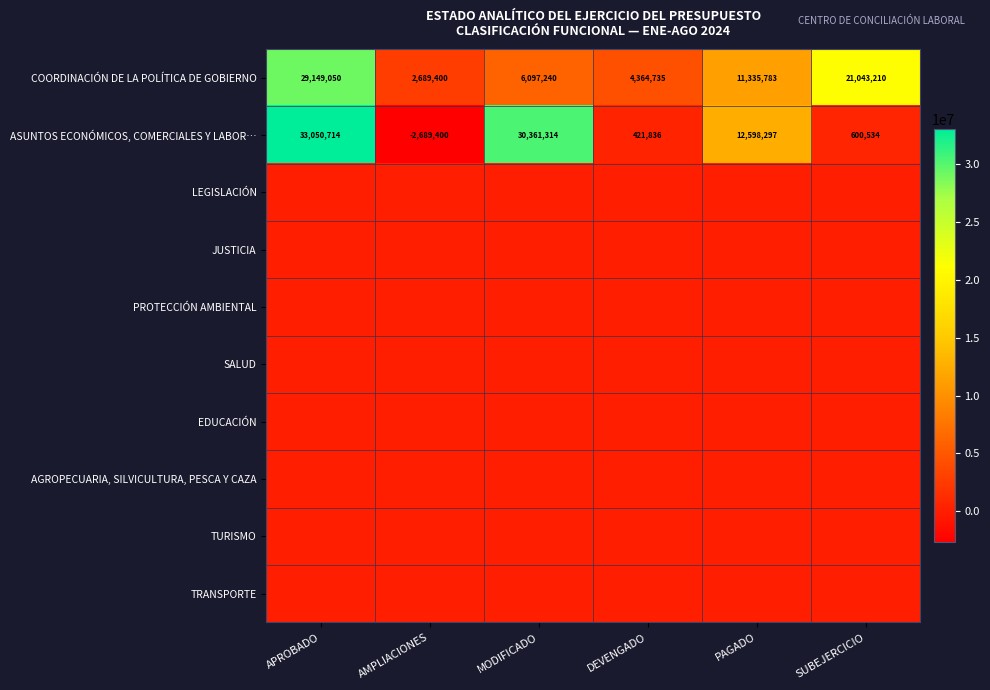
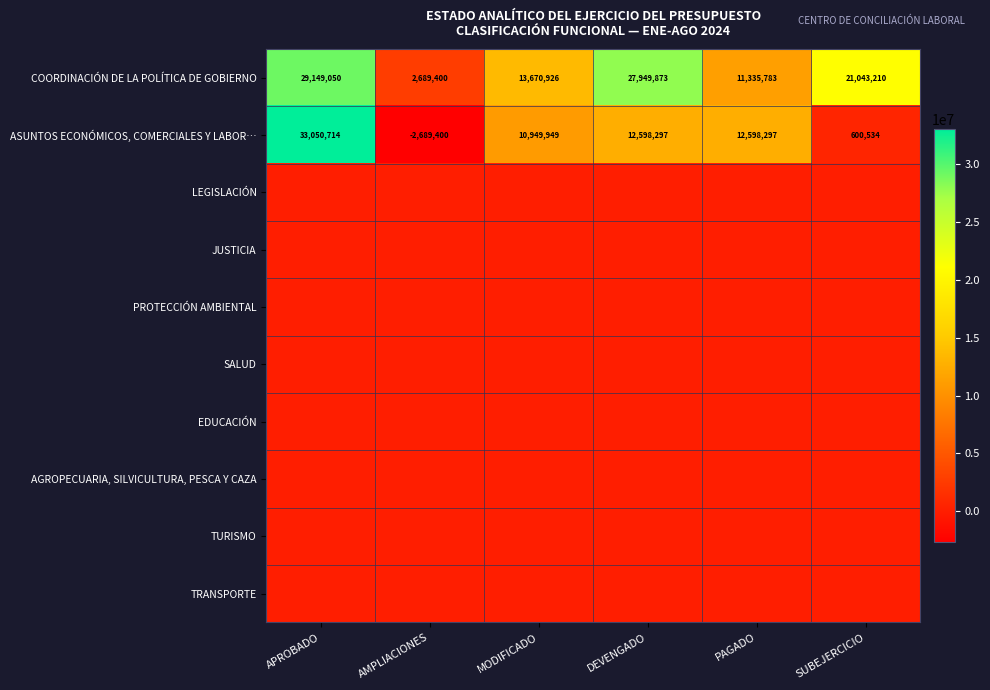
COORDINACIÓN DE LA POLÍTICA DE GOBIERNO, MODIFICADO: 6,097,240 -> 13,670,926
COORDINACIÓN DE LA POLÍTICA DE GOBIERNO, DEVENGADO: 4,364,735 -> 27,949,873
ASUNTOS ECONÓMICOS, COMERCIALES Y LABOR…, MODIFICADO: 30,361,314 -> 10,949,949
ASUNTOS ECONÓMICOS, COMERCIALES Y LABOR…, DEVENGADO: 421,836 -> 12,598,297
